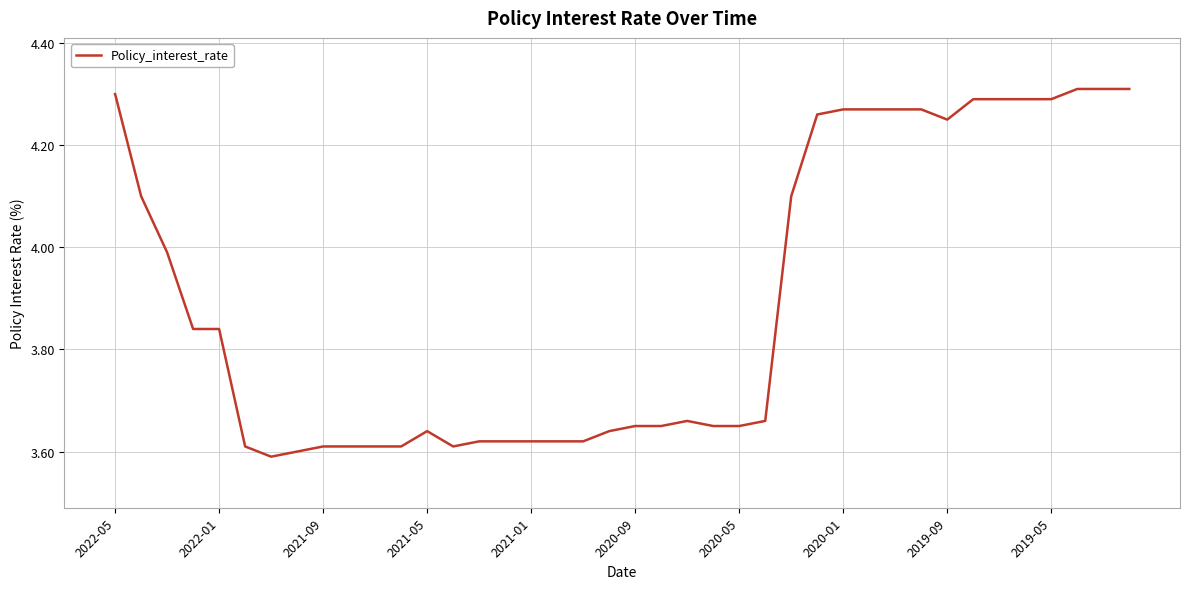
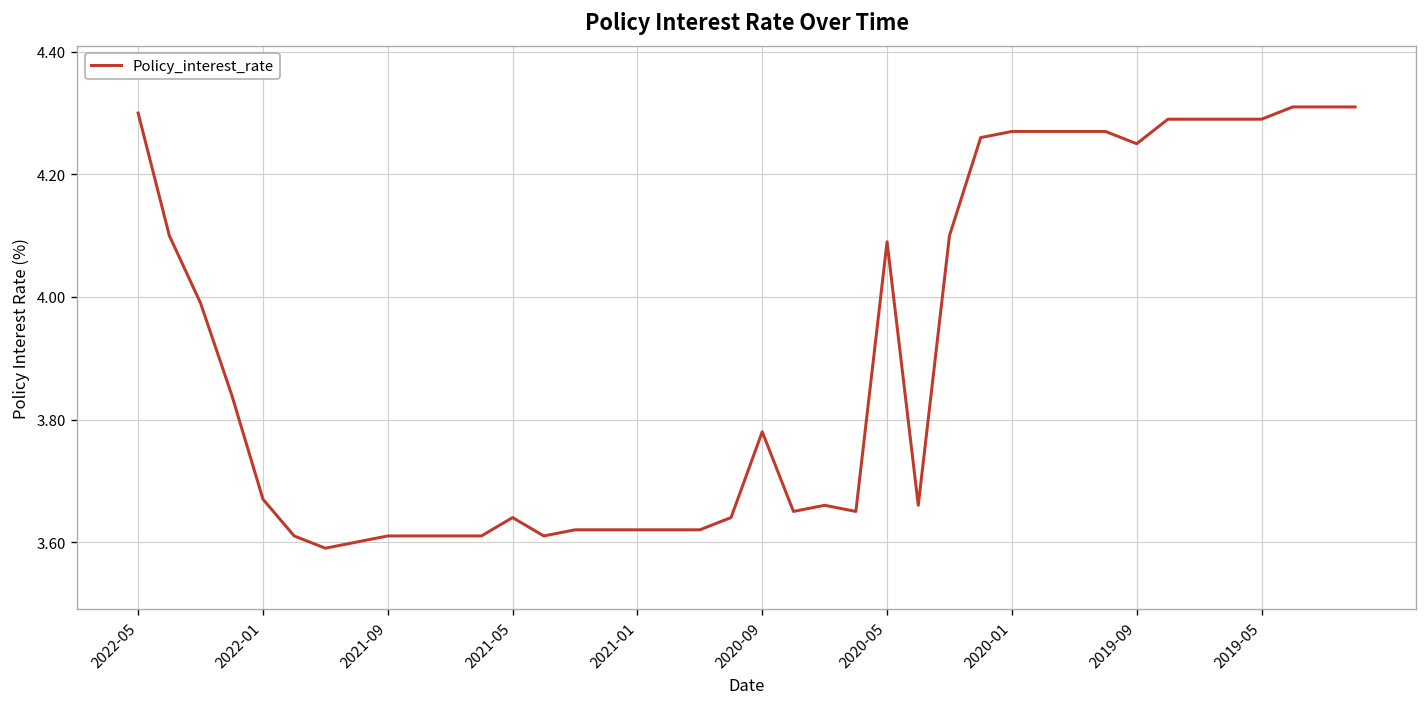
2022-01: 3.84 -> 3.67
2020-09: 3.65 -> 3.78
2020-05: 3.65 -> 4.09
